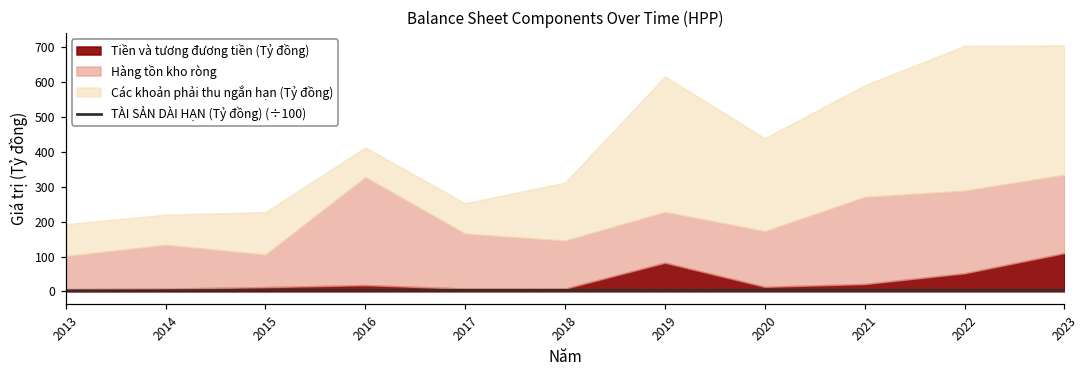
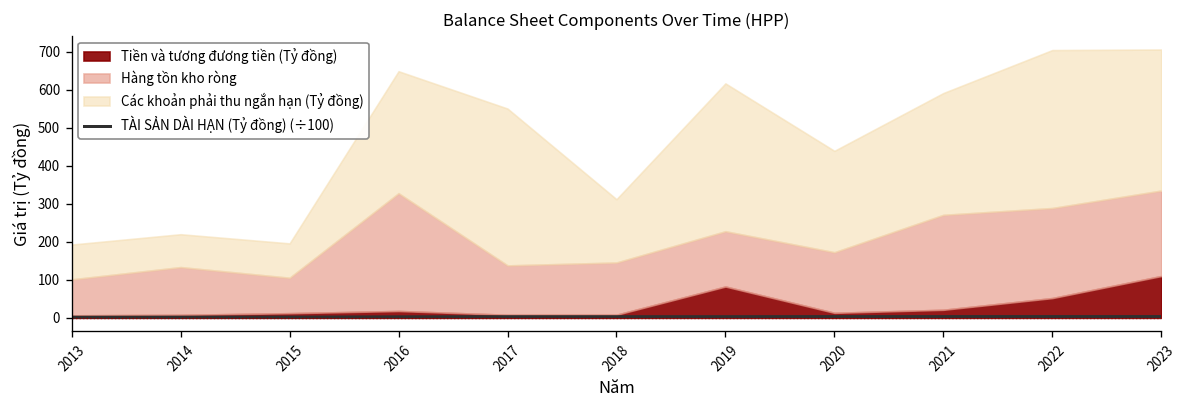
Các khoản phải thu ngắn hạn (Tỷ đồng), 2015: 120 -> 90
Các khoản phải thu ngắn hạn (Tỷ đồng), 2016: 90 -> 320
Hàng tồn kho ròng, 2017: 160 -> 130
Các khoản phải thu ngắn hạn (Tỷ đồng), 2017: 90 -> 410
